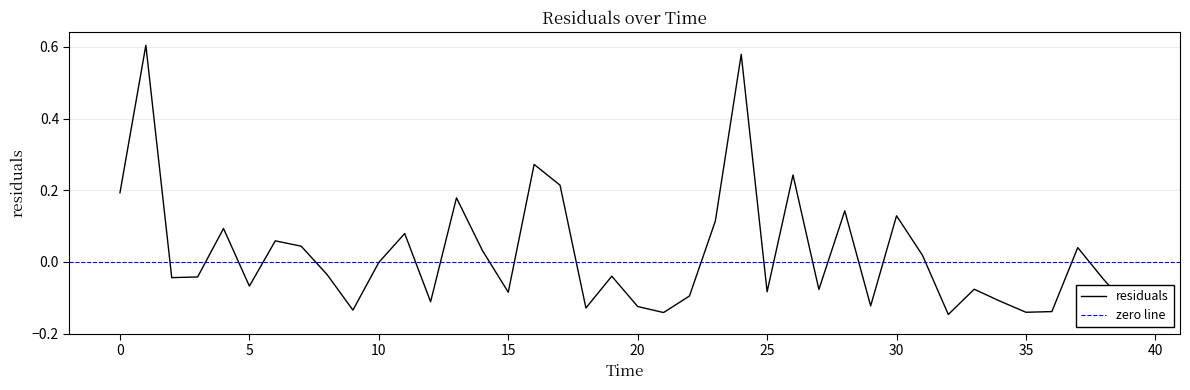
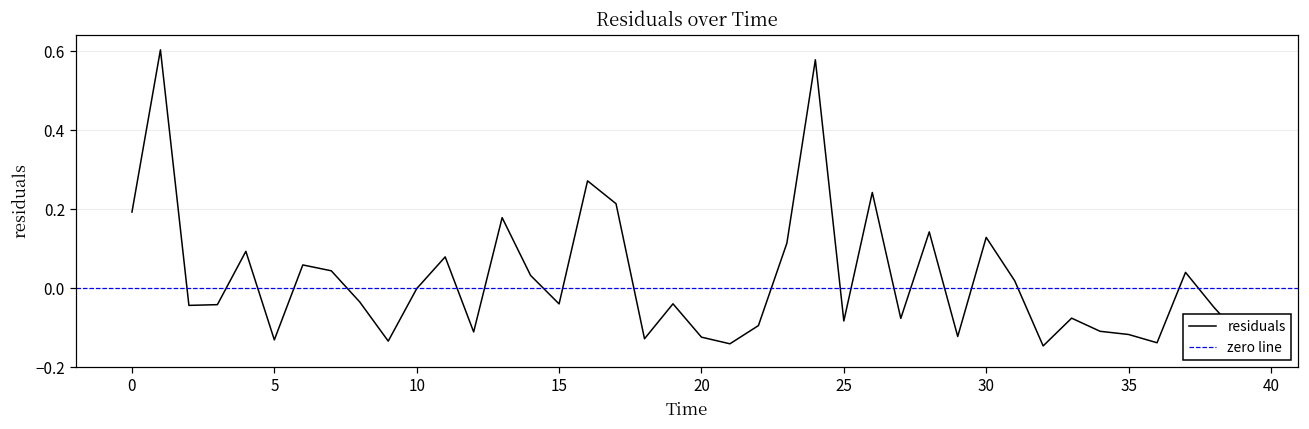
5: -0.07 -> -0.13
15: -0.08 -> -0.04
35: -0.14 -> -0.12
